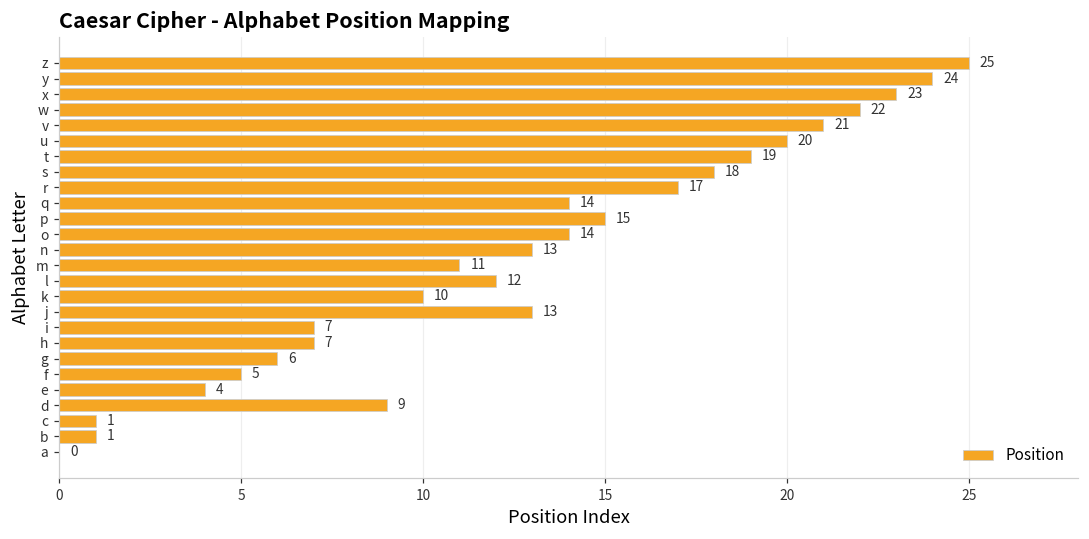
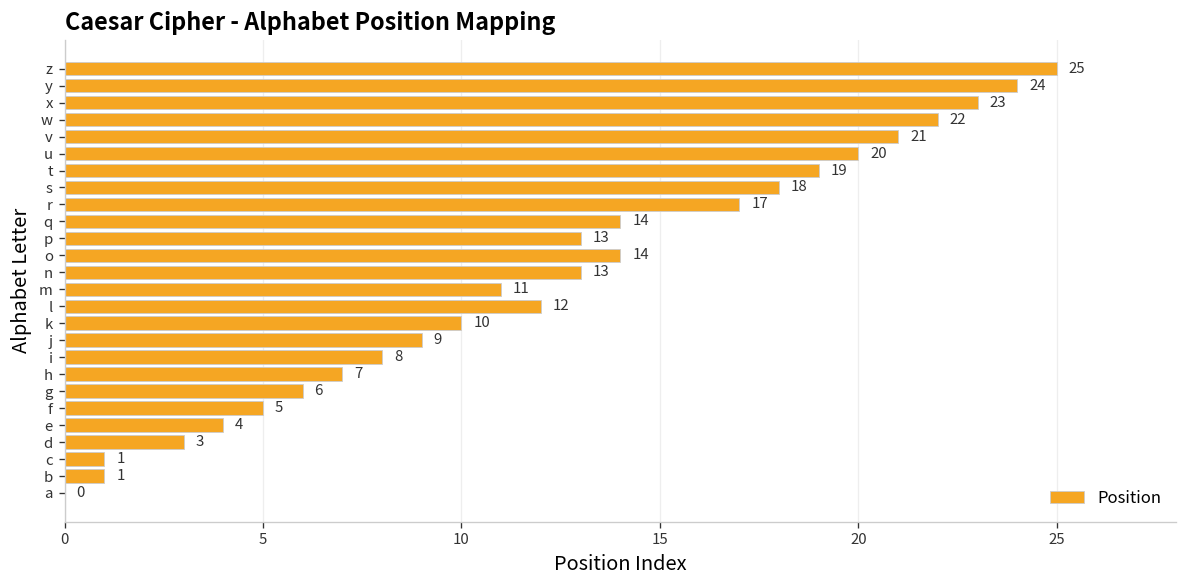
p: 15 -> 13
j: 13 -> 9
i: 7 -> 8
d: 9 -> 3
